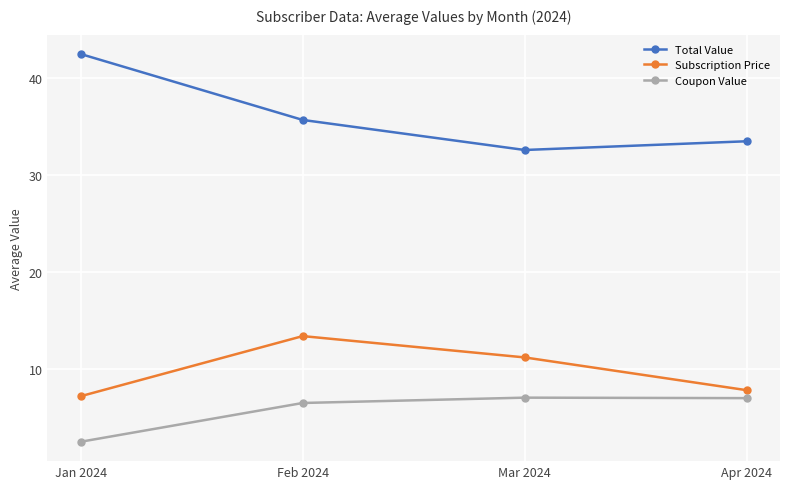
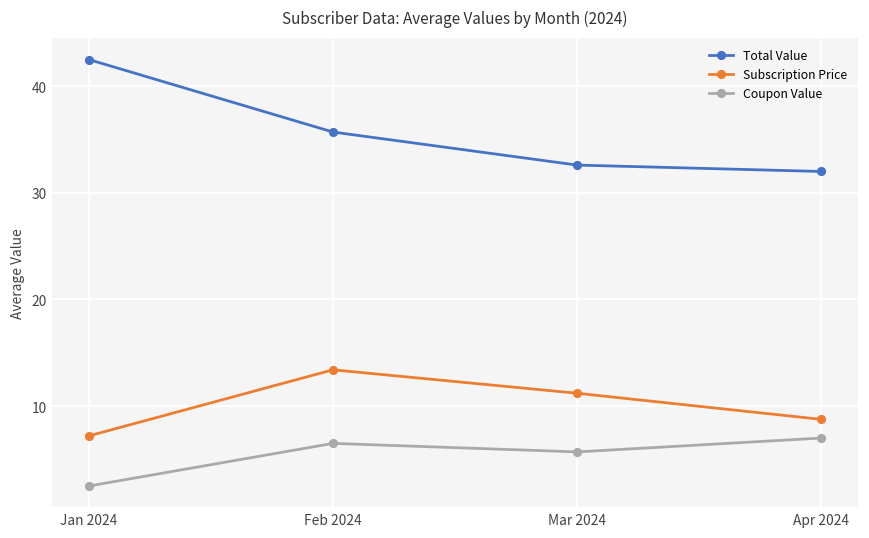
Coupon Value, Mar 2024: 7 -> 6
Total Value, Apr 2024: 34 -> 32
Subscription Price, Apr 2024: 8 -> 9
